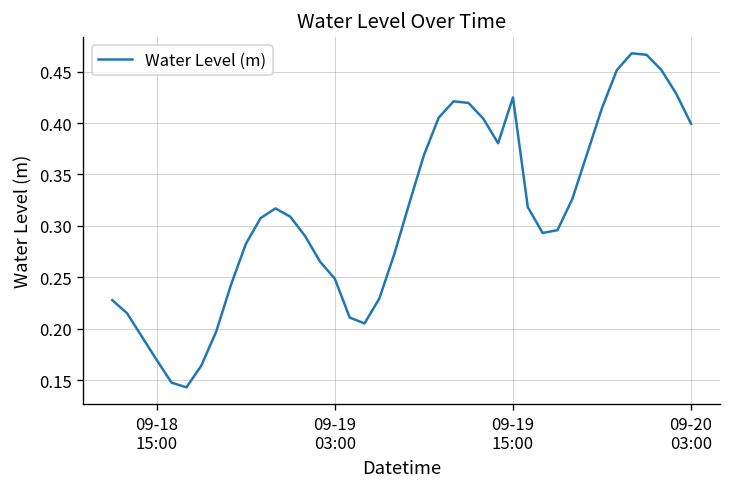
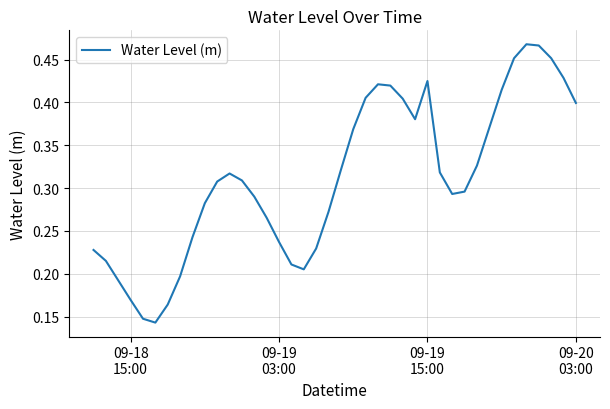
09-19 03:00: 0.25 -> 0.24
